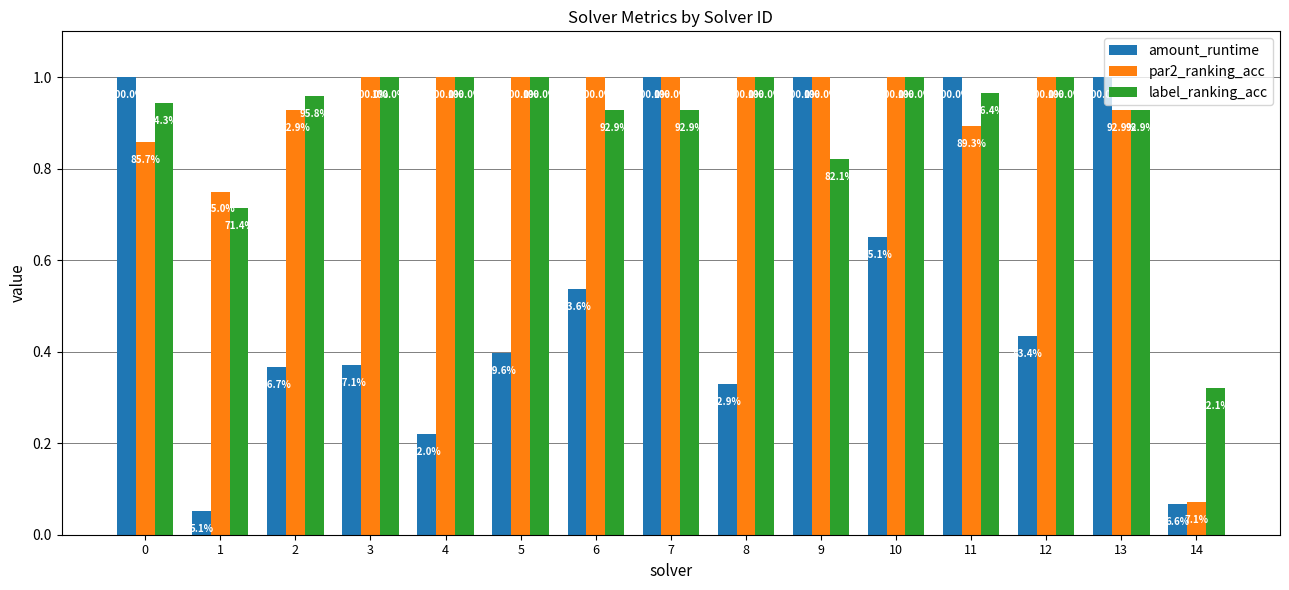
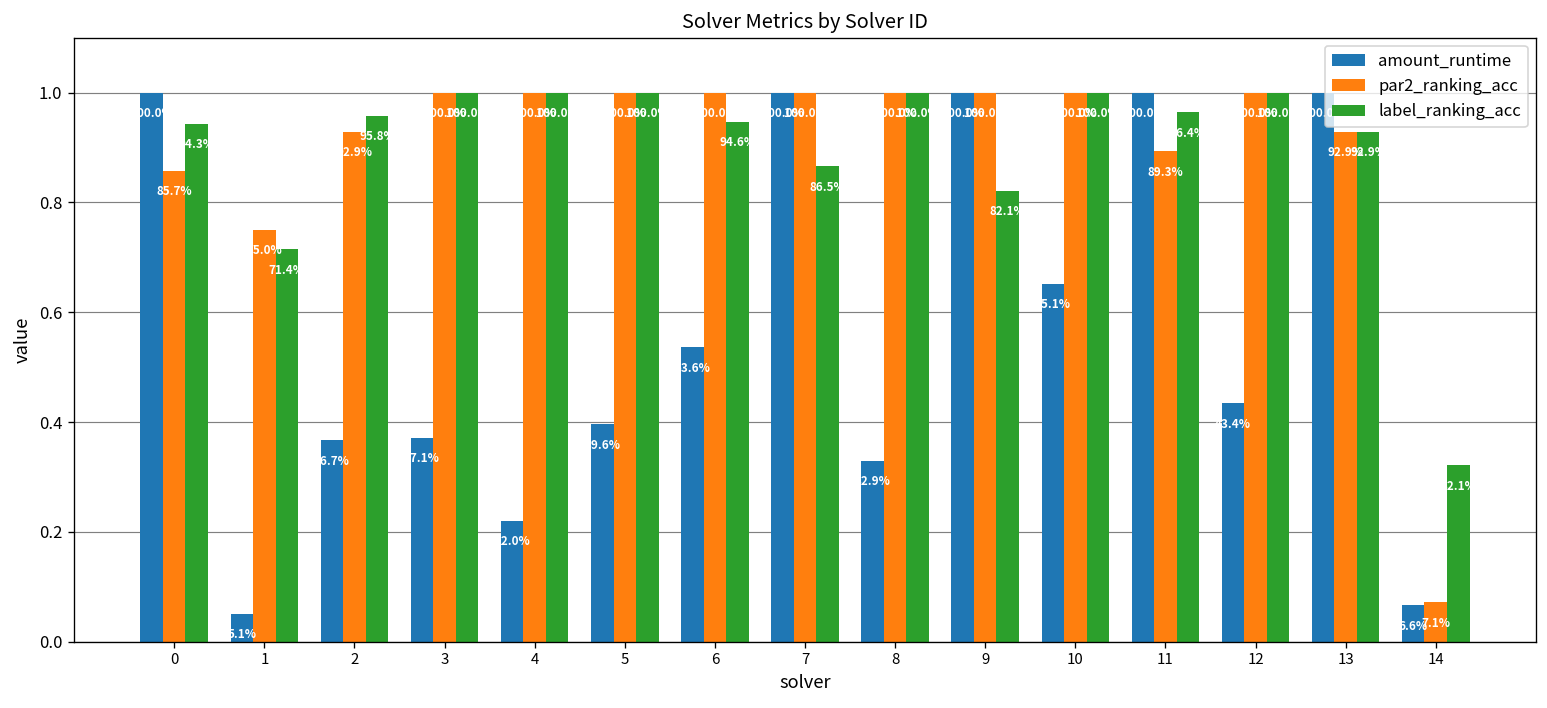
label_ranking_acc, 6: 92.9% -> 94.6%
label_ranking_acc, 7: 92.9% -> 86.5%
